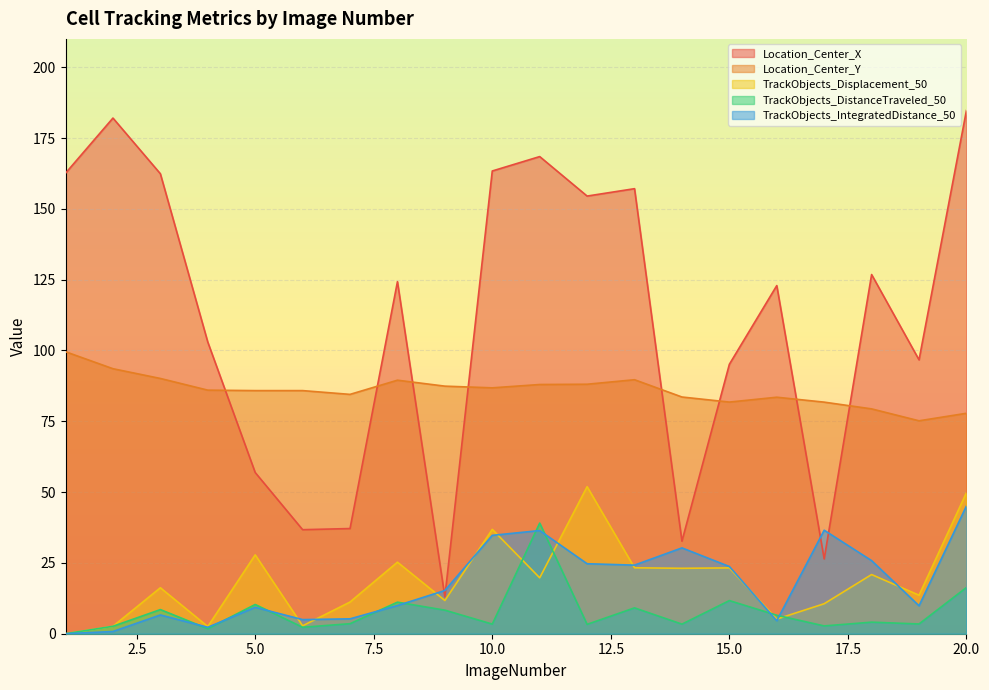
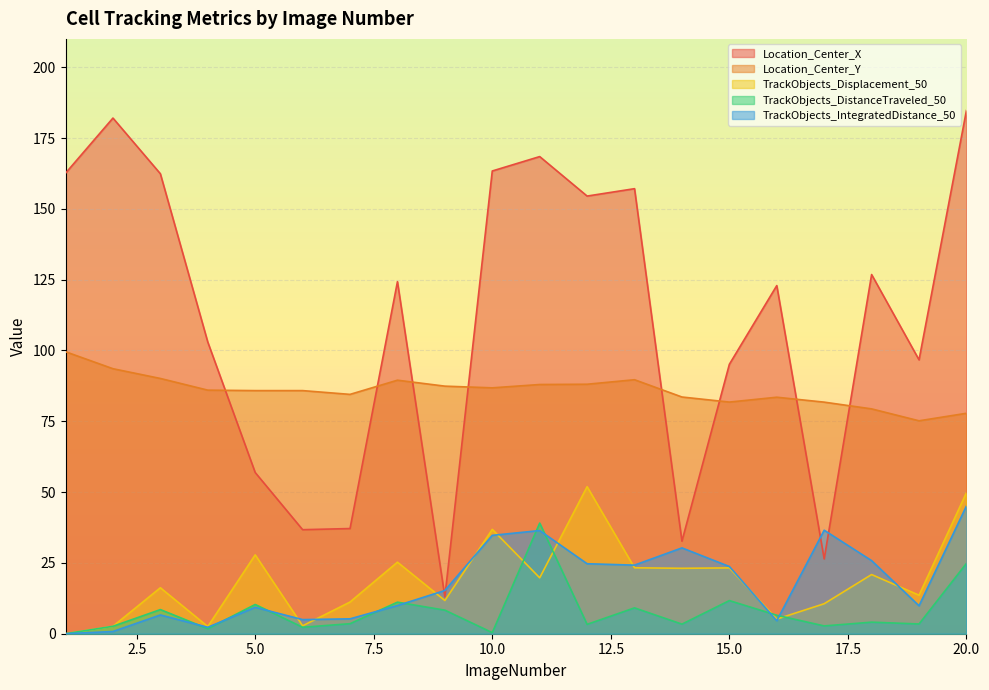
TrackObjects_DistanceTraveled_50, 10.0: 3 -> 0
TrackObjects_DistanceTraveled_50, 20.0: 16 -> 25
